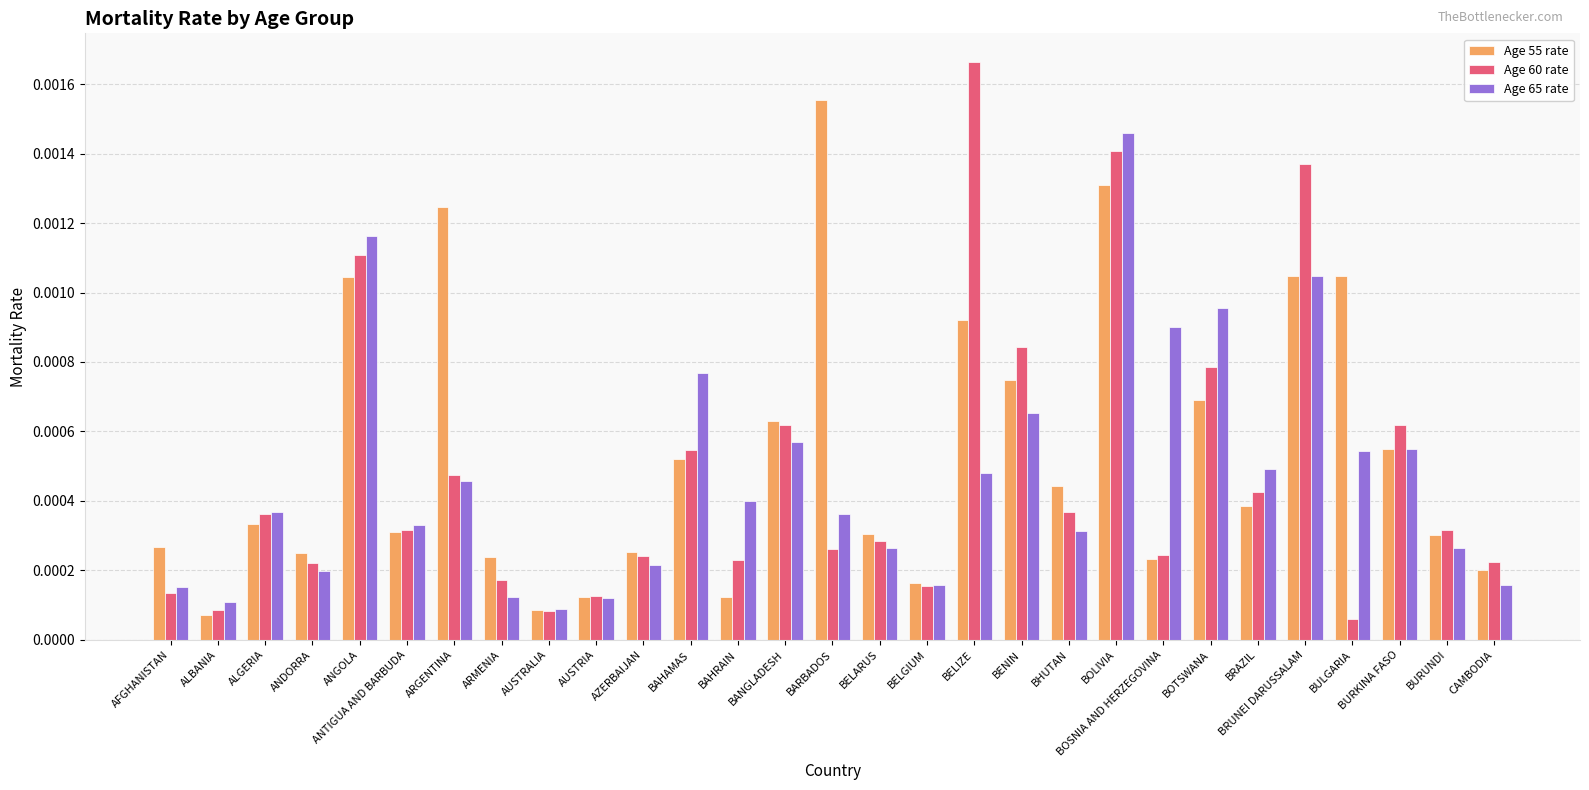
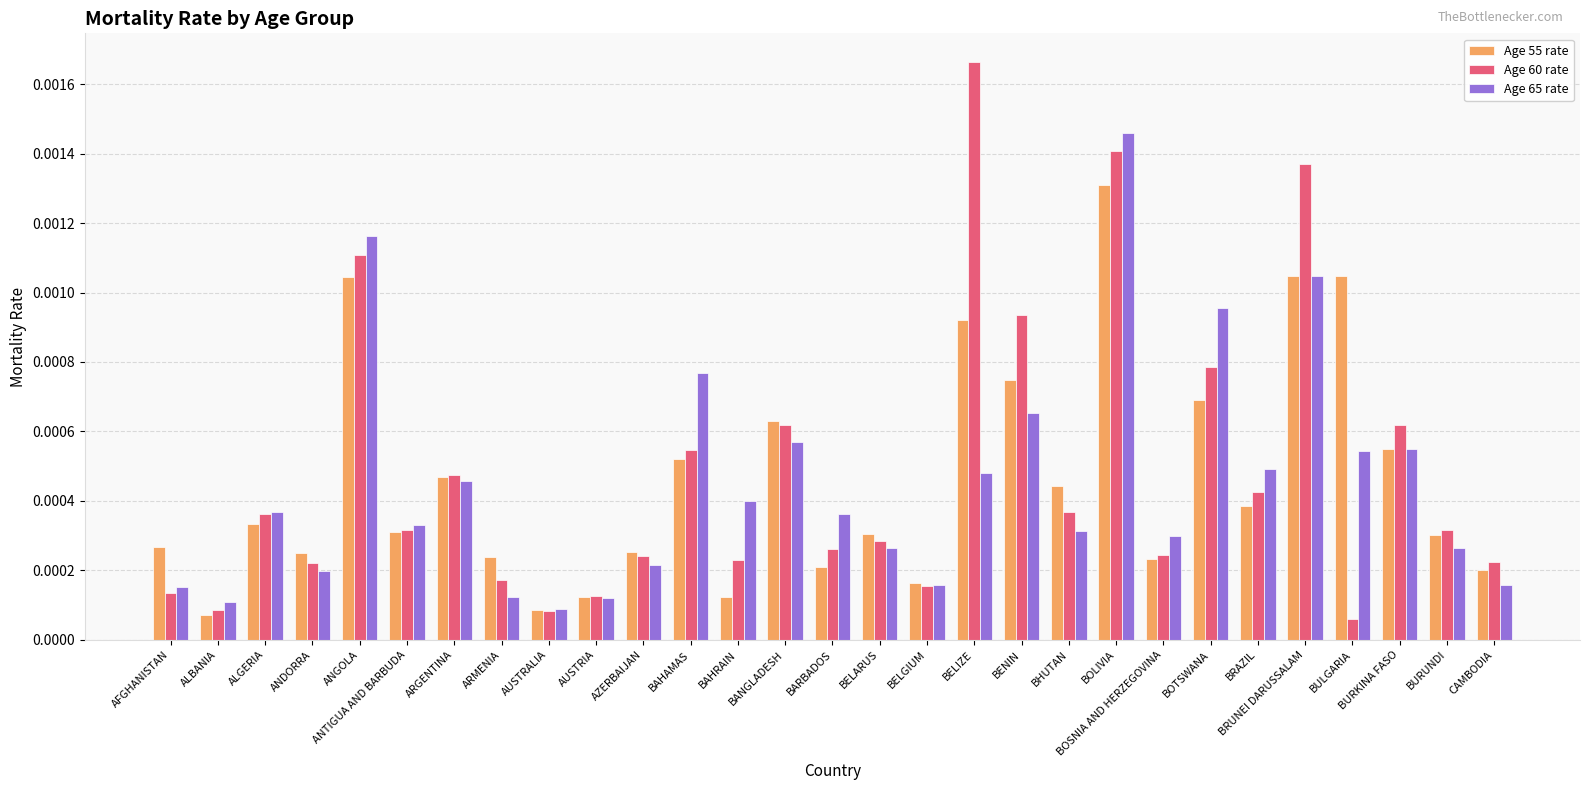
Age 55 rate, ARGENTINA: 0.00125 -> 0.00047
Age 55 rate, BARBADOS: 0.00155 -> 0.00021
Age 60 rate, BENIN: 0.00084 -> 0.00094
Age 65 rate, BOSNIA AND HERZEGOVINA: 0.0009 -> 0.0003
